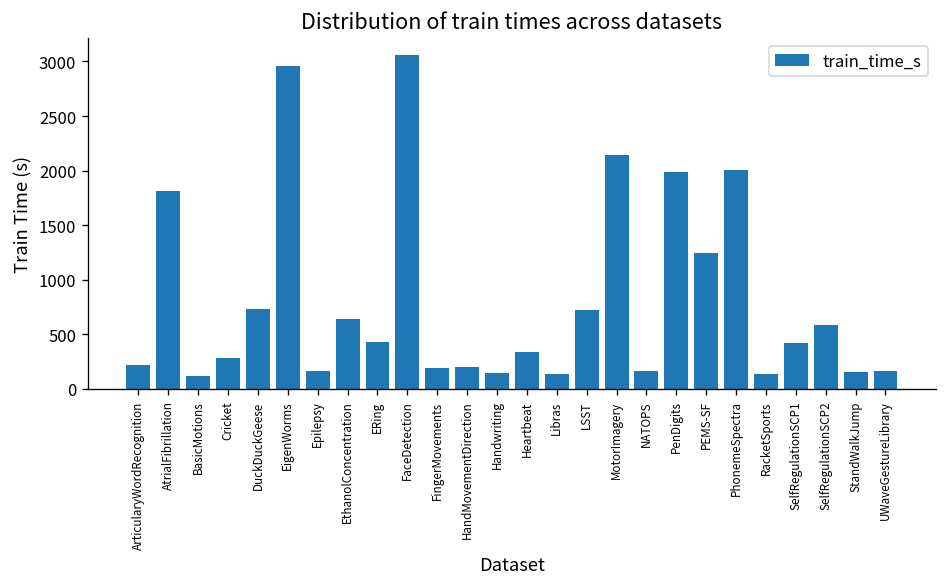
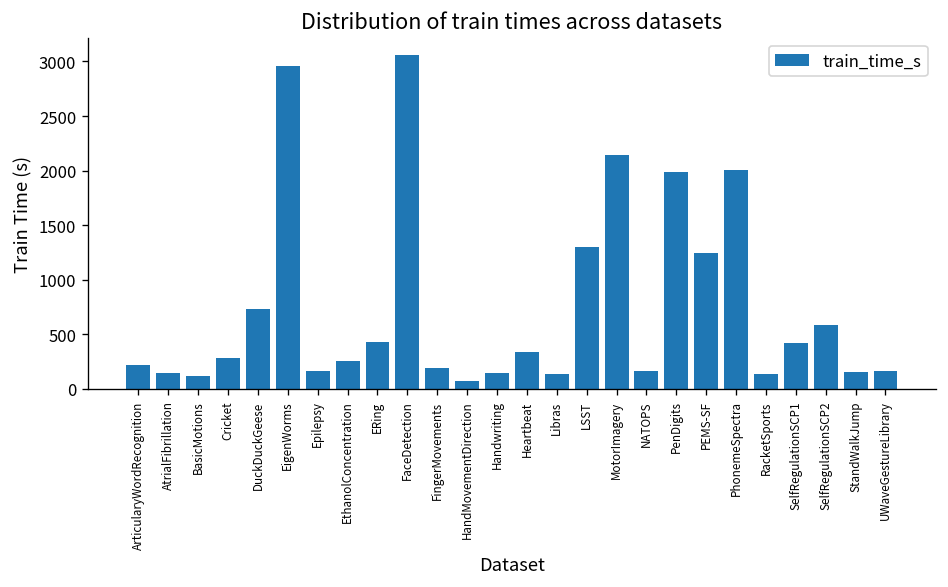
AtrialFibrillation: 1800 -> 100
EthanolConcentration: 600 -> 300
HandMovementDirection: 200 -> 100
LSST: 700 -> 1300
